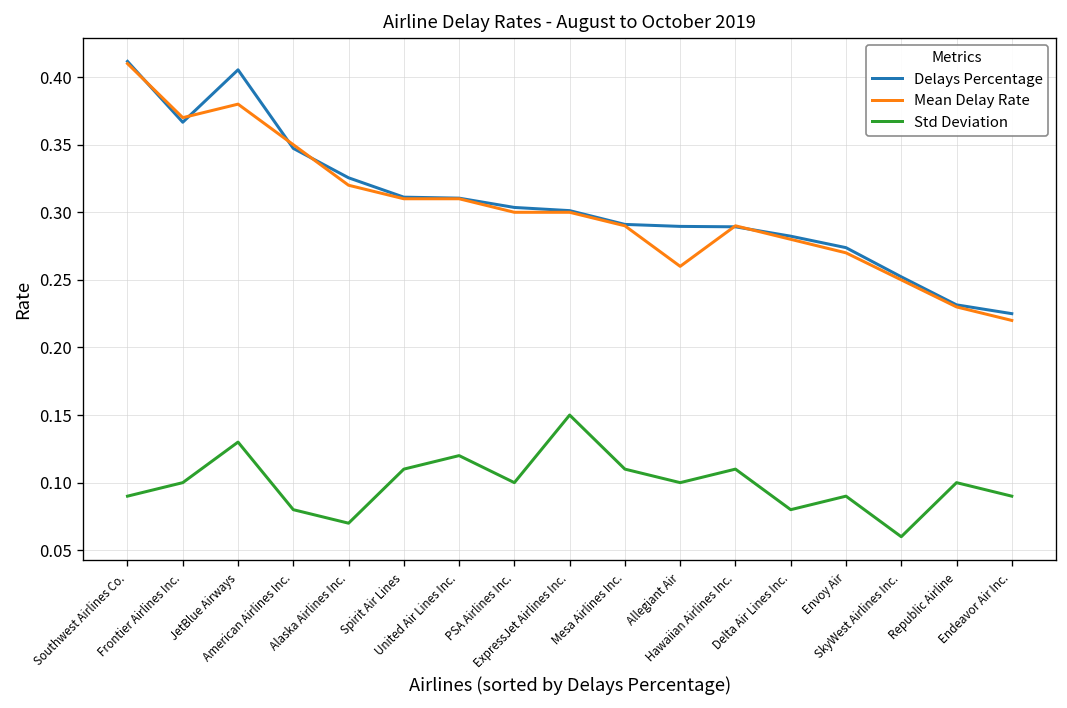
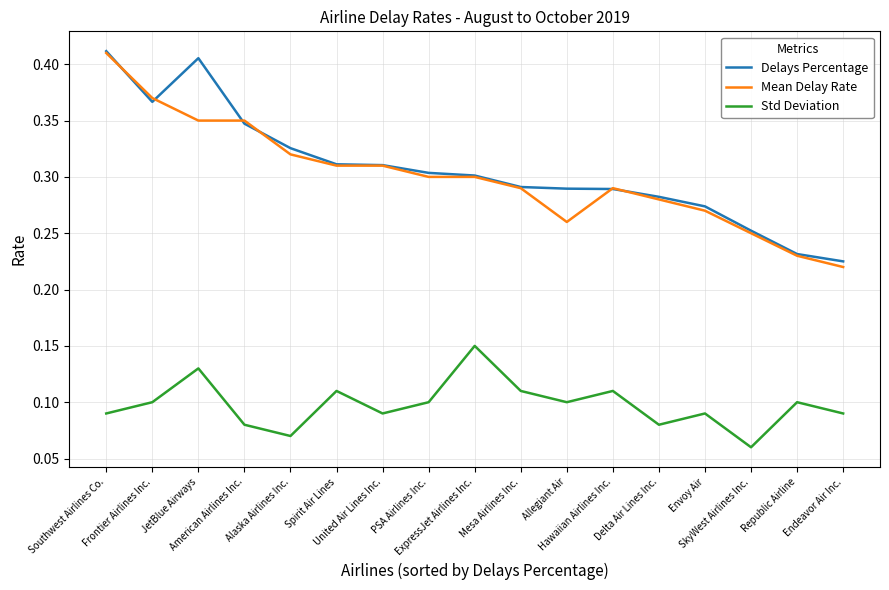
Mean Delay Rate, JetBlue Airways: 0.38 -> 0.35
Std Deviation, United Air Lines Inc.: 0.12 -> 0.09
